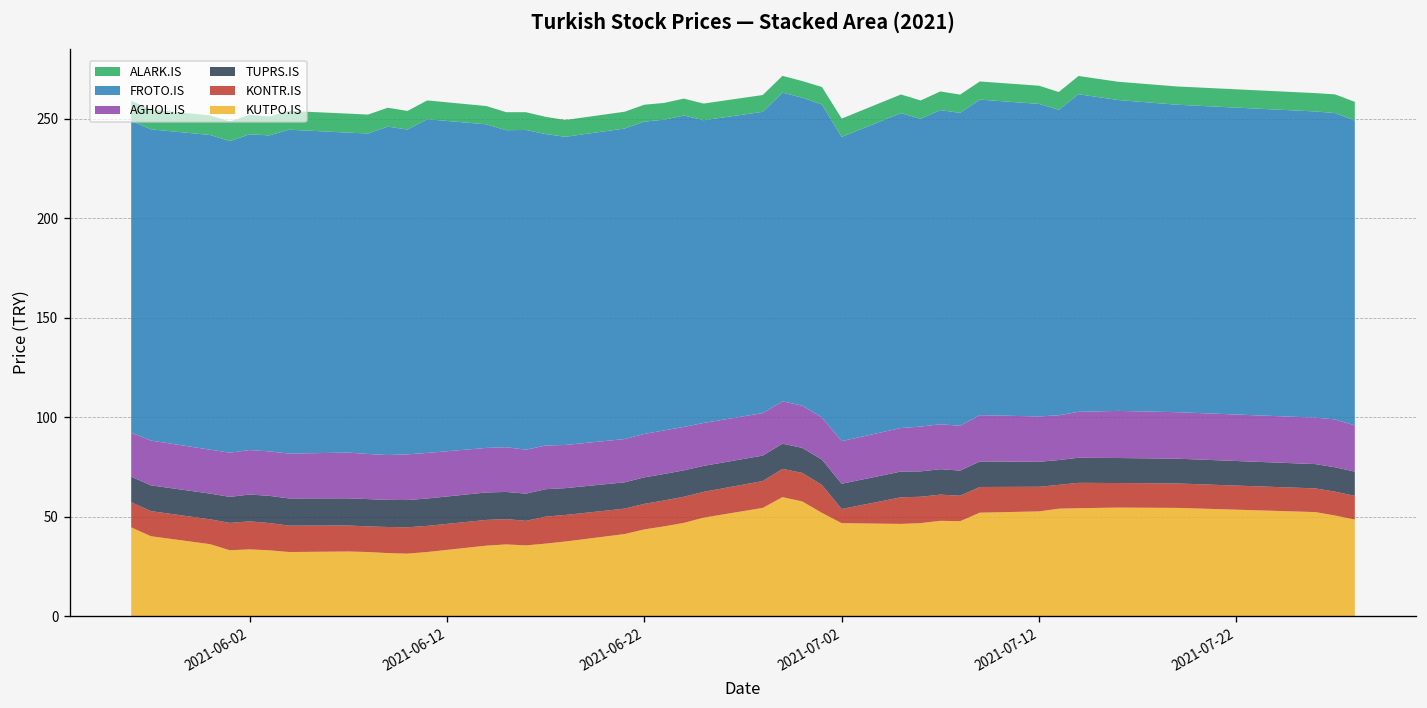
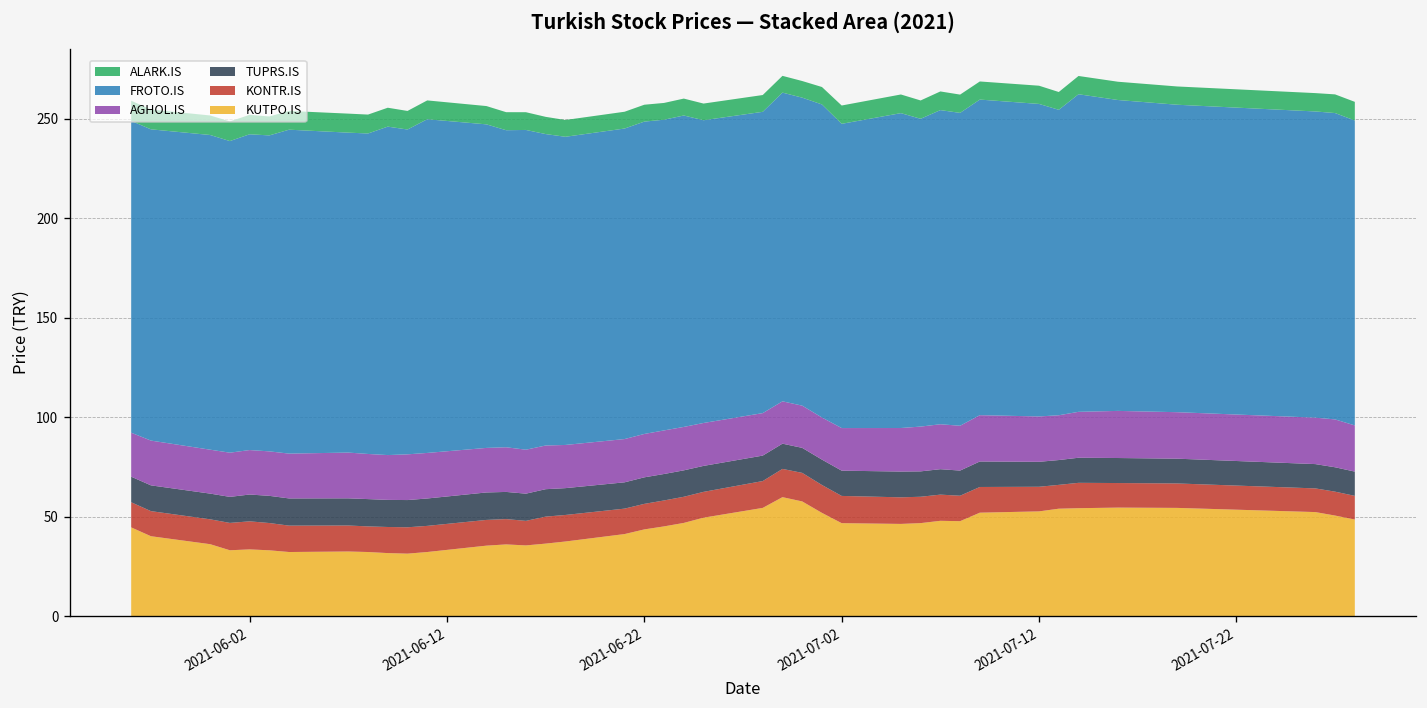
KONTR.IS, 2021-07-02: 7 -> 14
